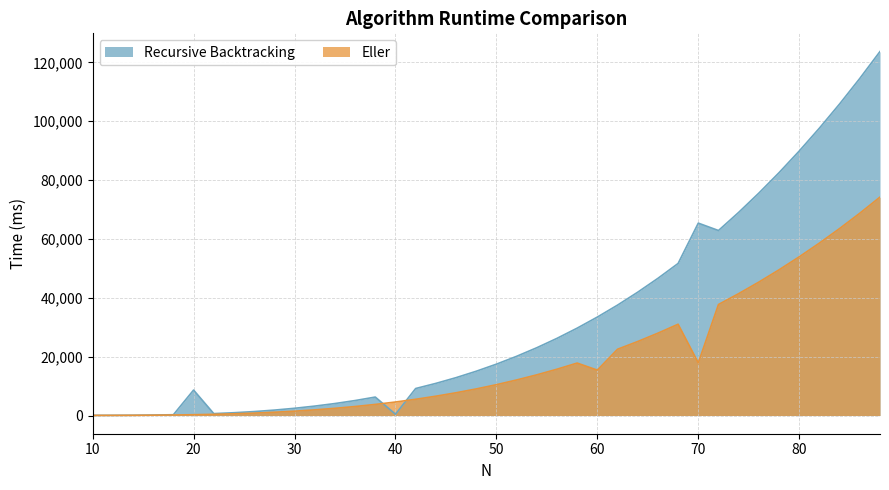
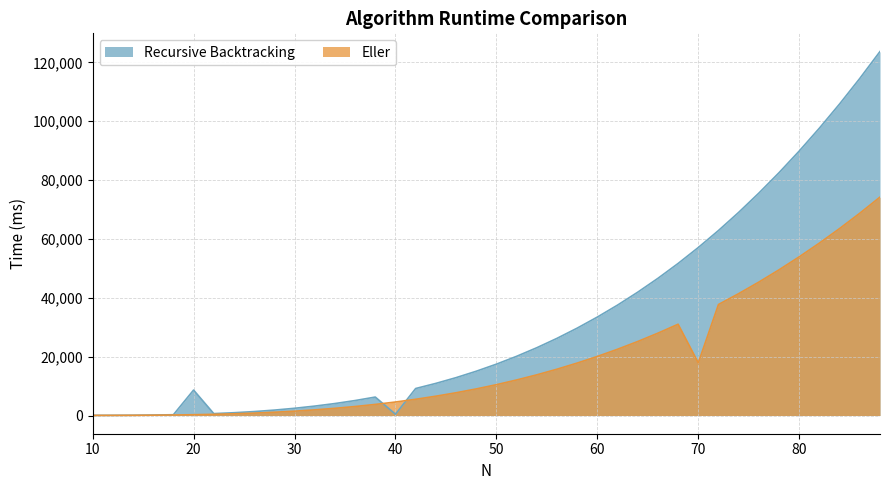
Eller, 60: 15,000 -> 20,000
Recursive Backtracking, 70: 65,000 -> 57,000
